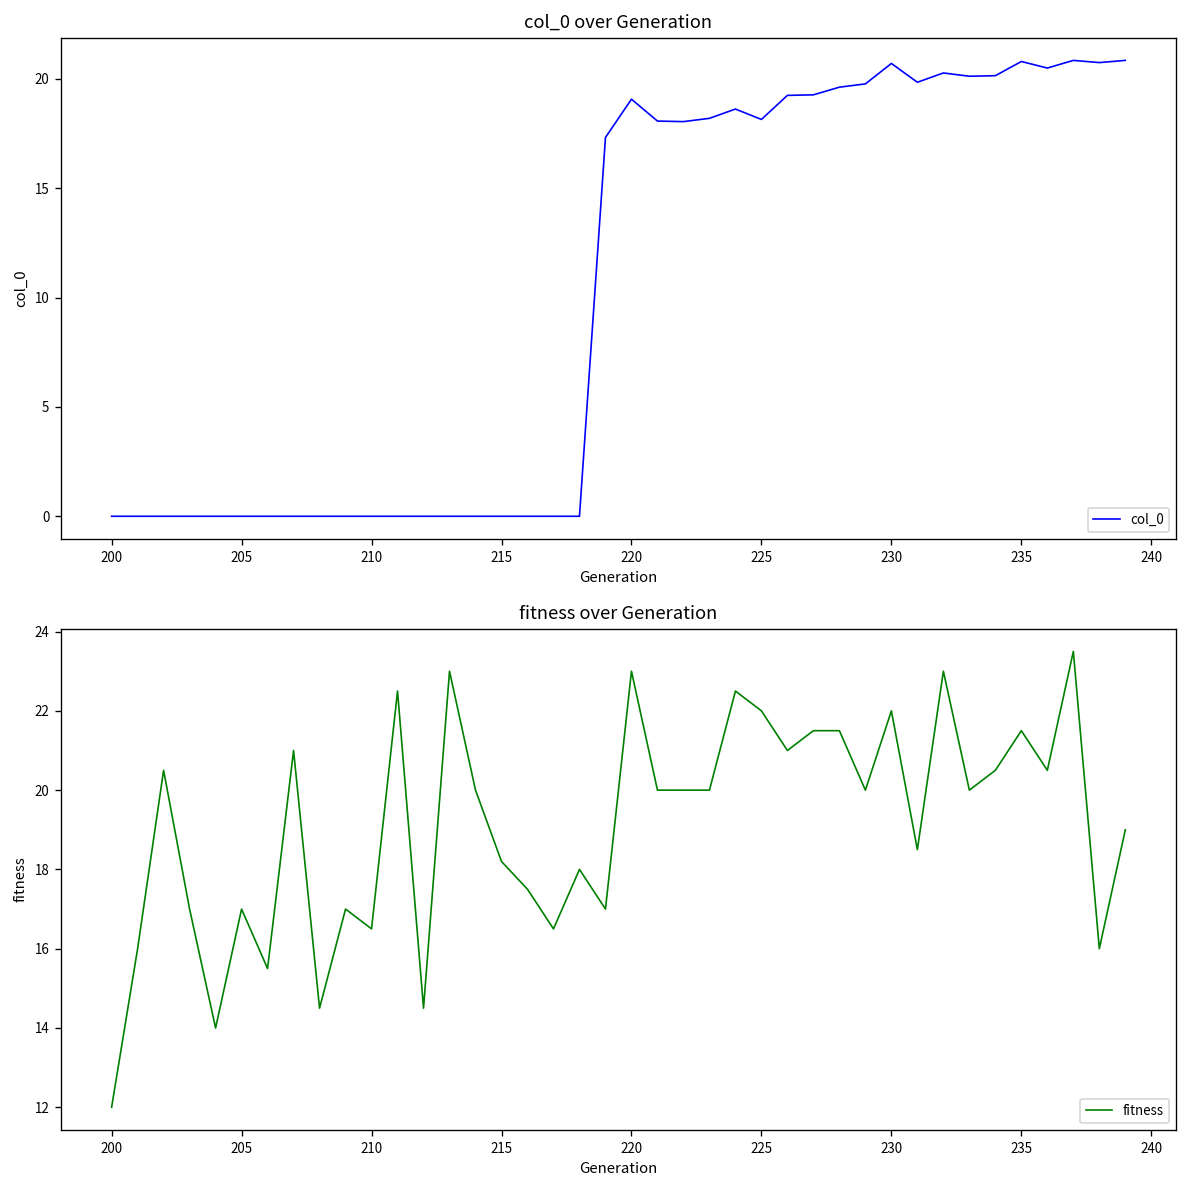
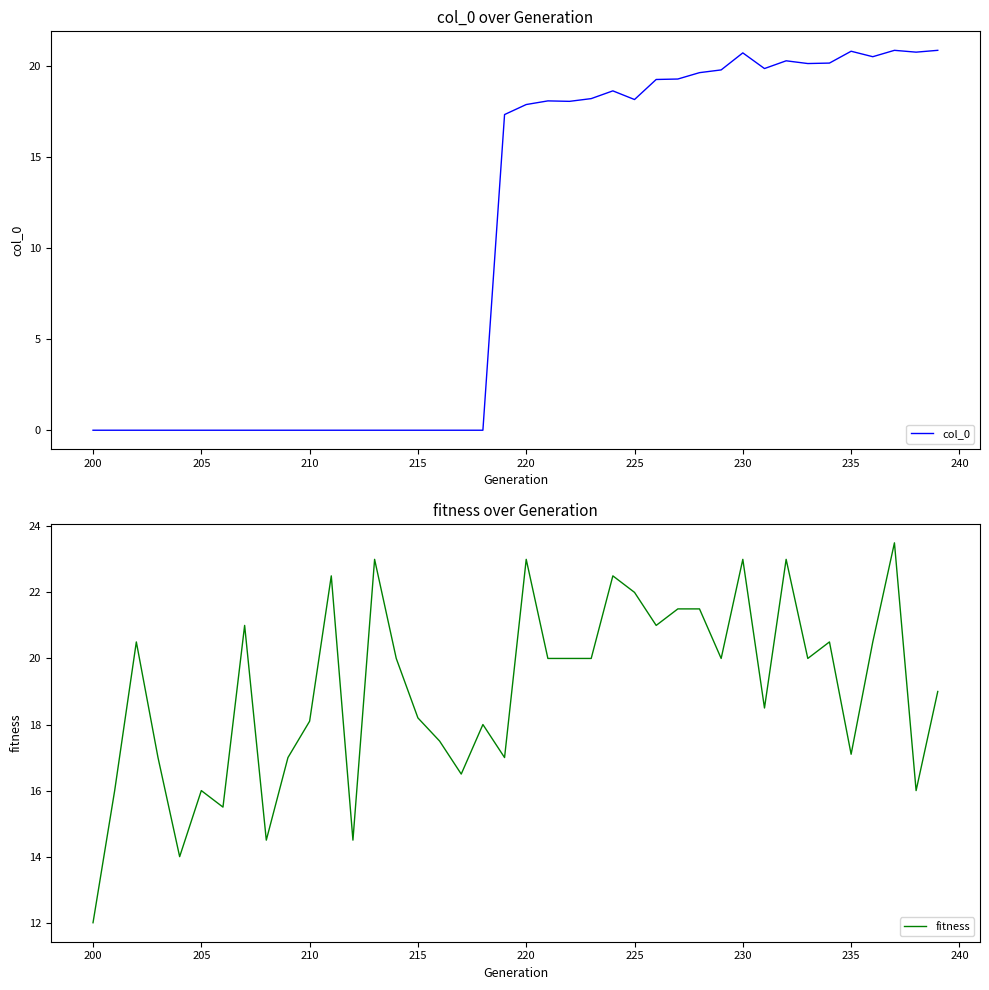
col_0 over Generation, 220: 19.1 -> 17.9
fitness over Generation, 205: 17 -> 16
fitness over Generation, 210: 16.5 -> 18.1
fitness over Generation, 230: 22 -> 23
fitness over Generation, 235: 21.5 -> 17.1
